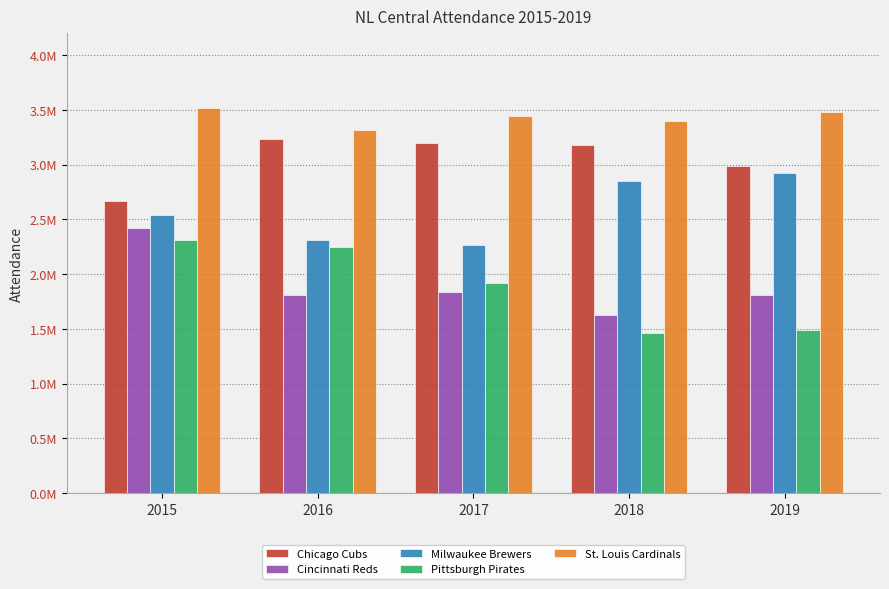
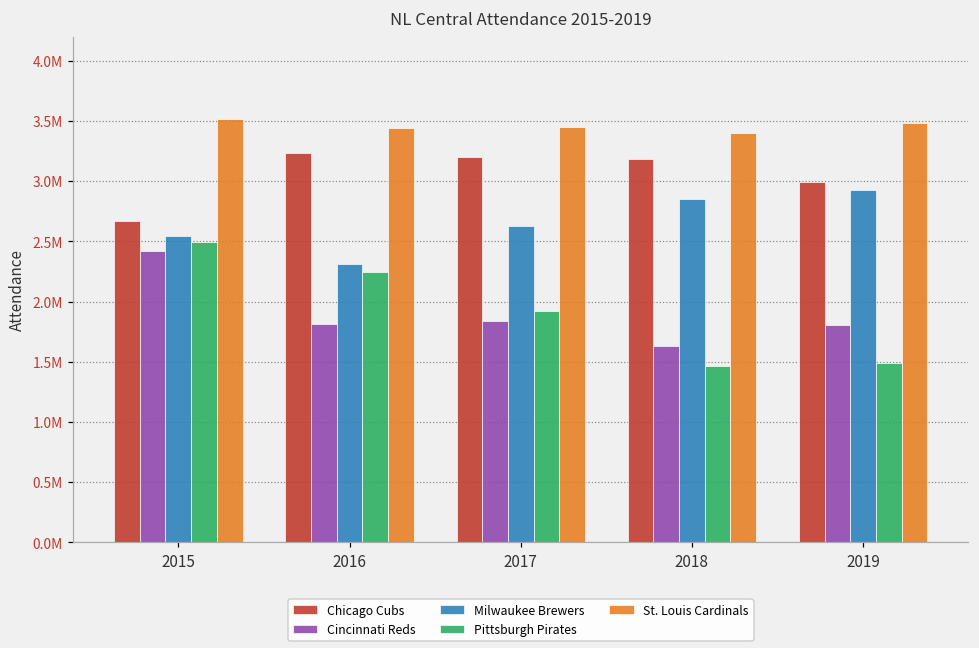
Pittsburgh Pirates, 2015: 2310000 -> 2500000
St. Louis Cardinals, 2016: 3320000 -> 3440000
Milwaukee Brewers, 2017: 2270000 -> 2630000
